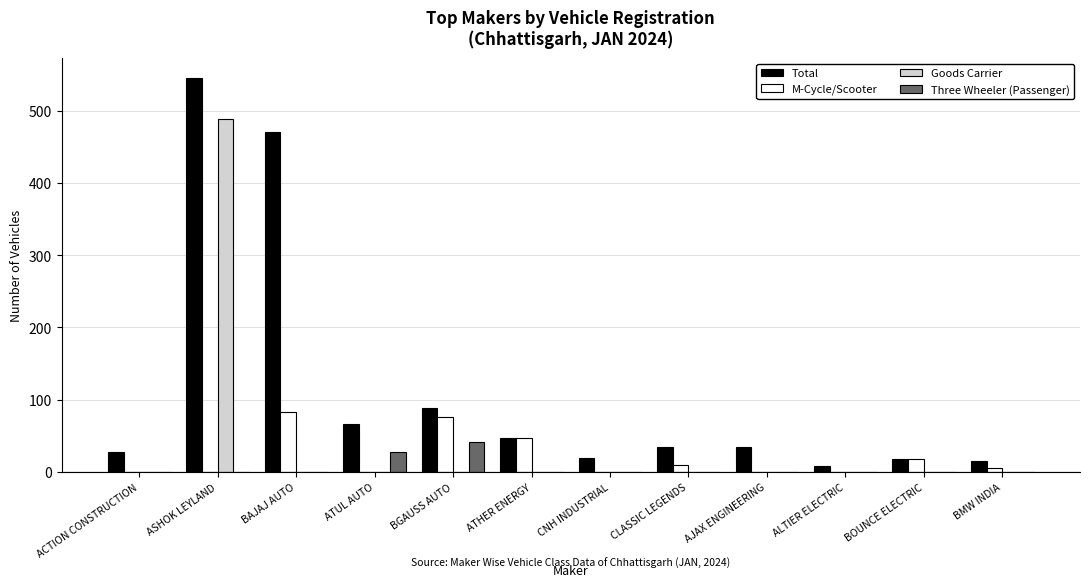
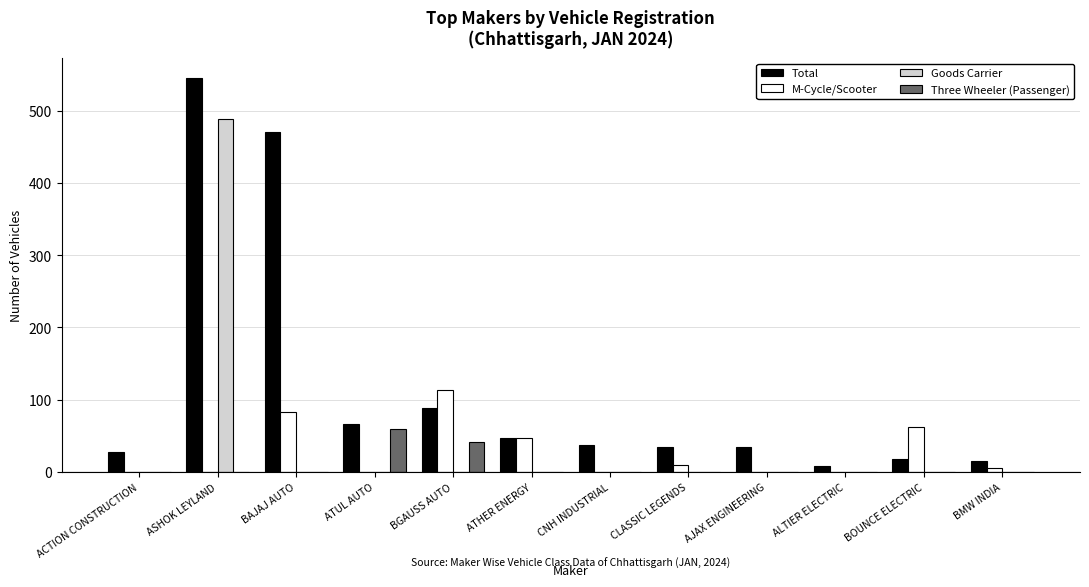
Three Wheeler (Passenger), ATUL AUTO: 30 -> 60
M-Cycle/Scooter, BGAUSS AUTO: 80 -> 110
Total, CNH INDUSTRIAL: 20 -> 40
M-Cycle/Scooter, BOUNCE ELECTRIC: 20 -> 60
